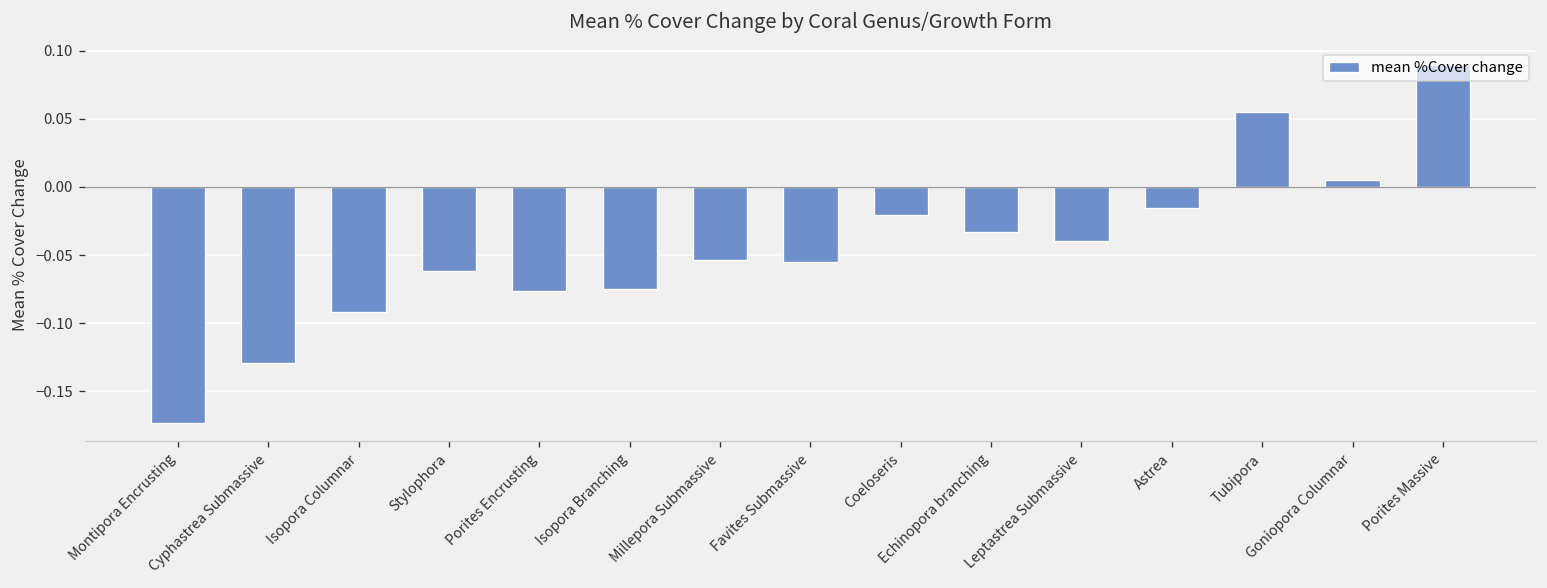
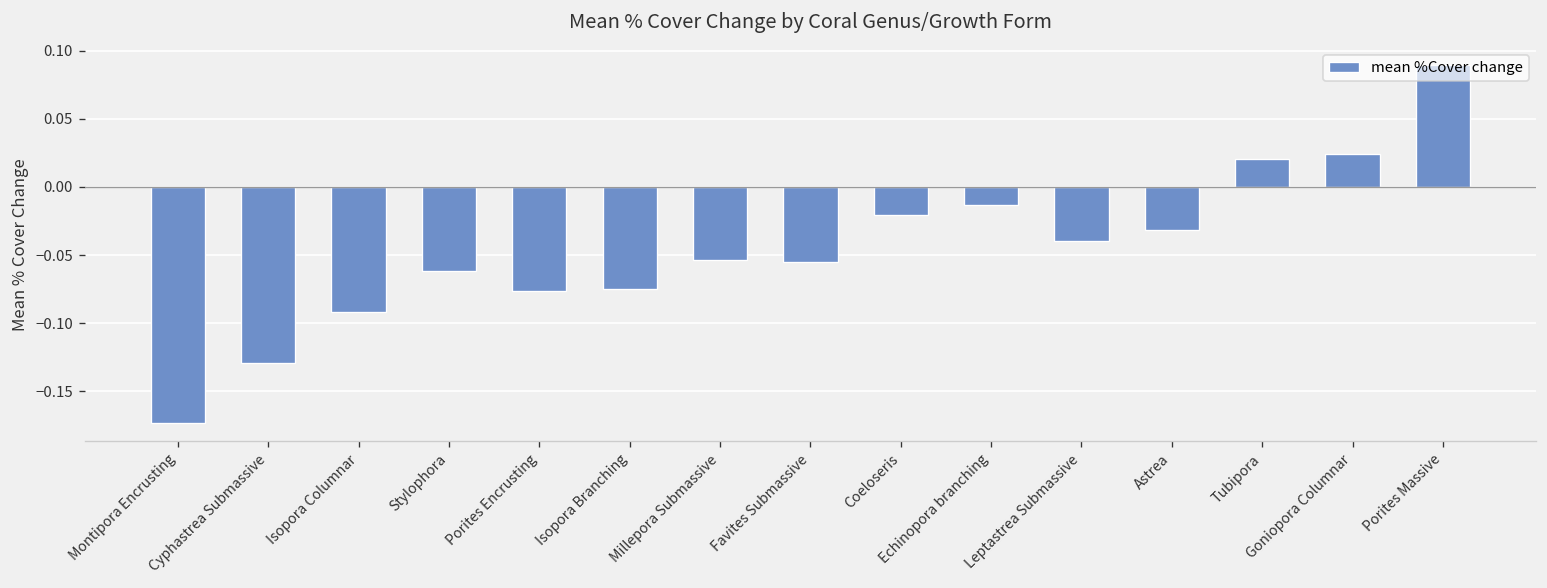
Echinopora branching: -0.033 -> -0.013
Astrea: -0.015 -> -0.031
Tubipora: 0.055 -> 0.021
Goniopora Columnar: 0.005 -> 0.024
